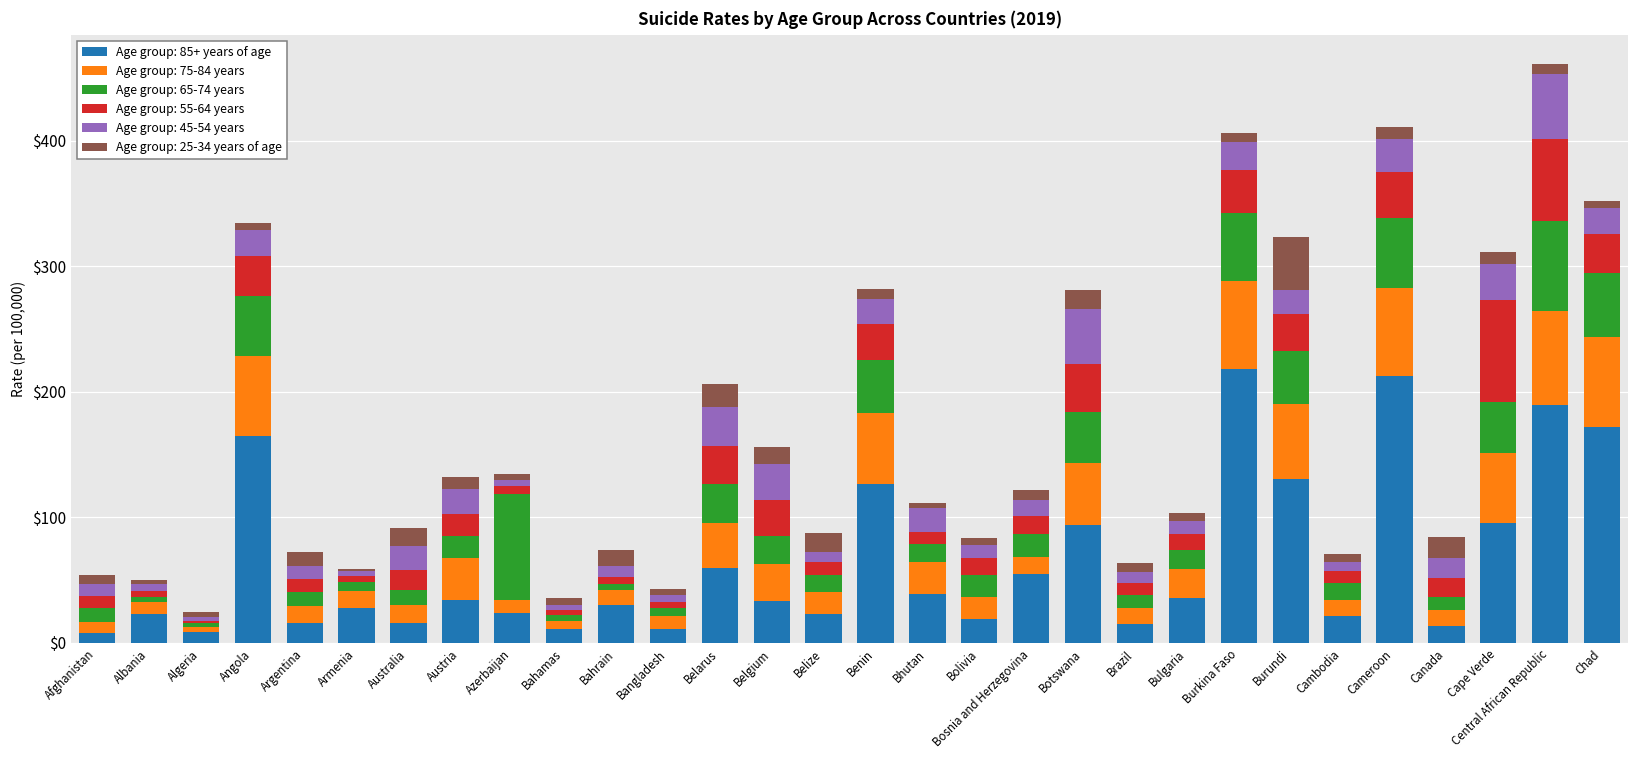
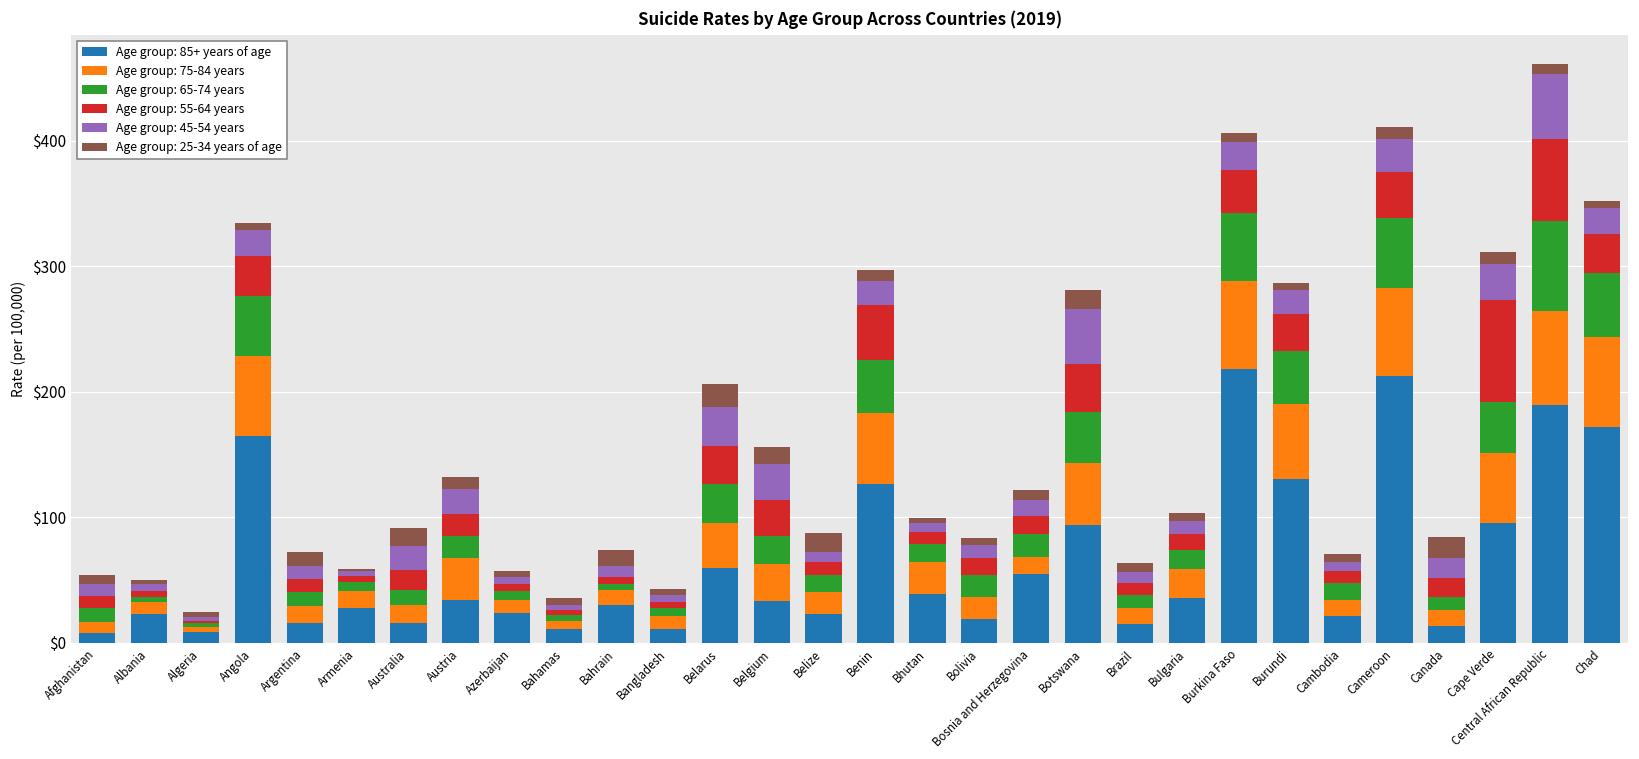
Age group: 65-74 years, Azerbaijan: $85 -> $7
Age group: 55-64 years, Benin: $29 -> $44
Age group: 45-54 years, Bhutan: $19 -> $7
Age group: 25-34 years of age, Burundi: $42 -> $6
